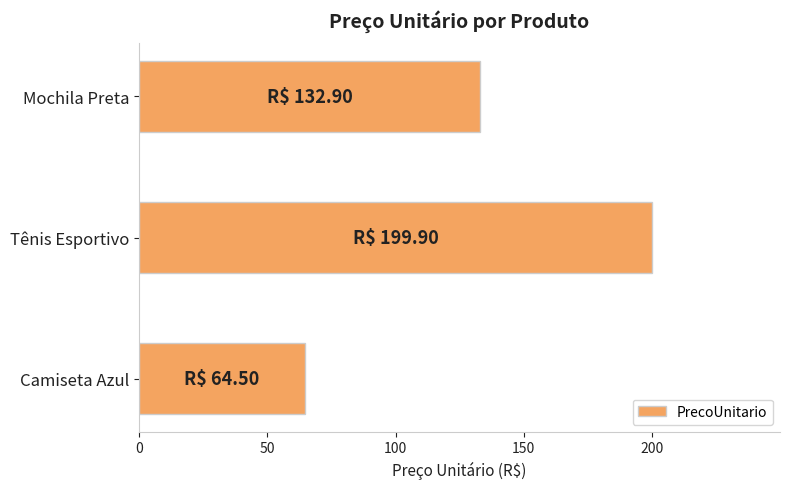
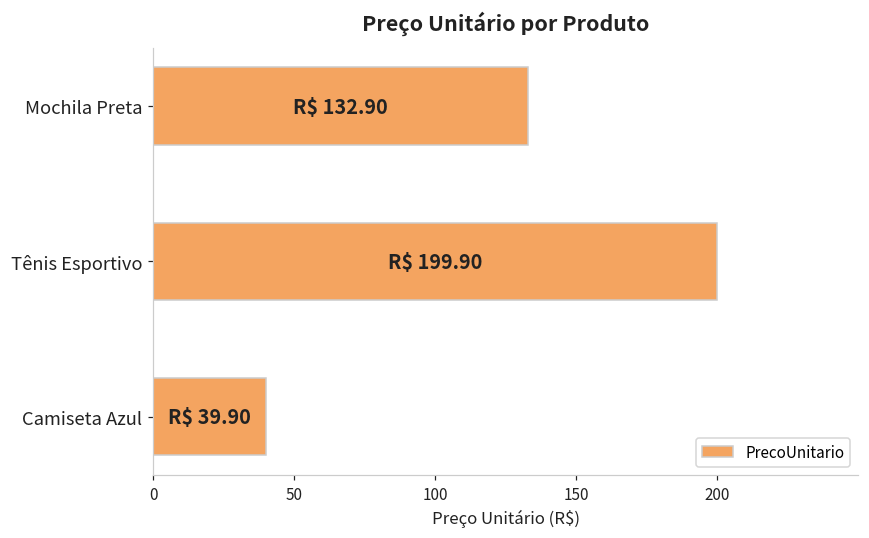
Camiseta Azul: 64.50 -> 39.90
